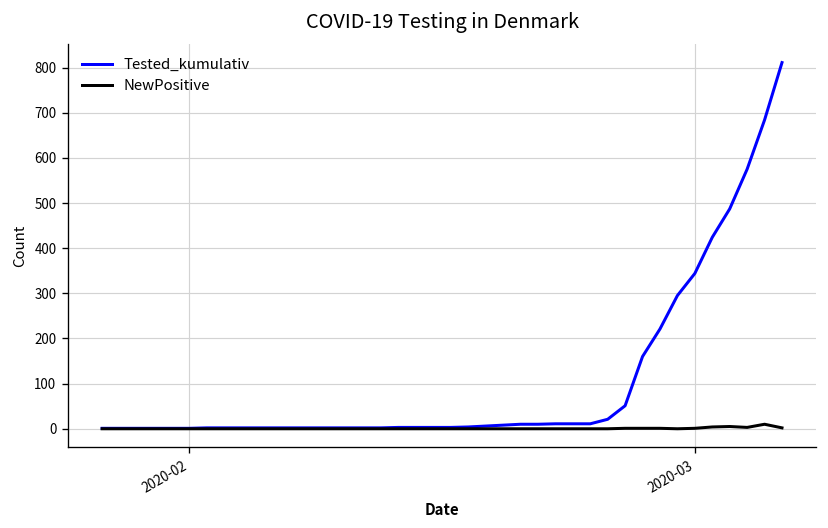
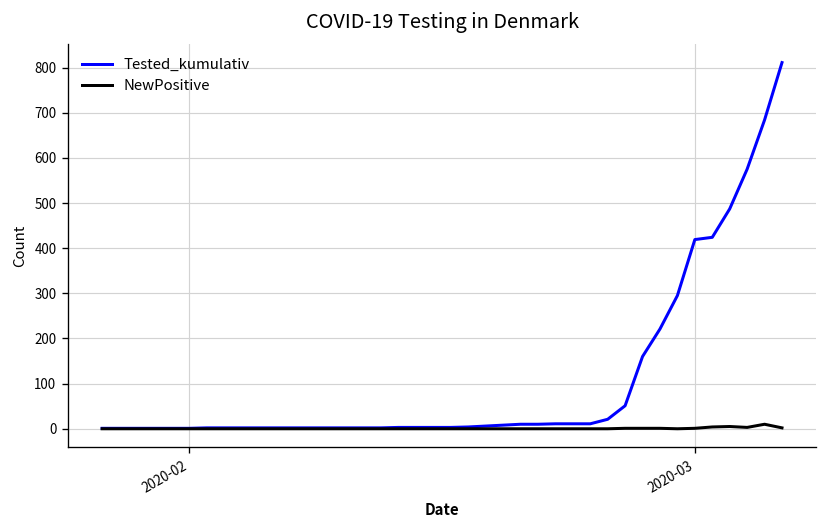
Tested_kumulativ, 2020-03: 340 -> 420
